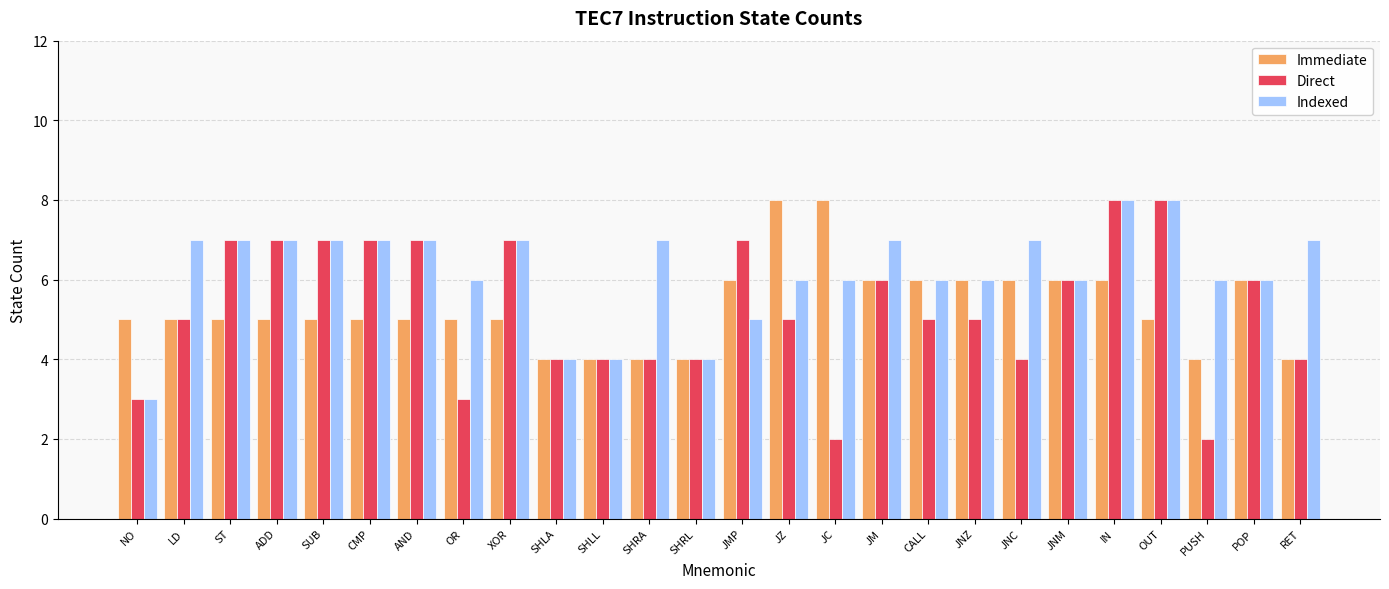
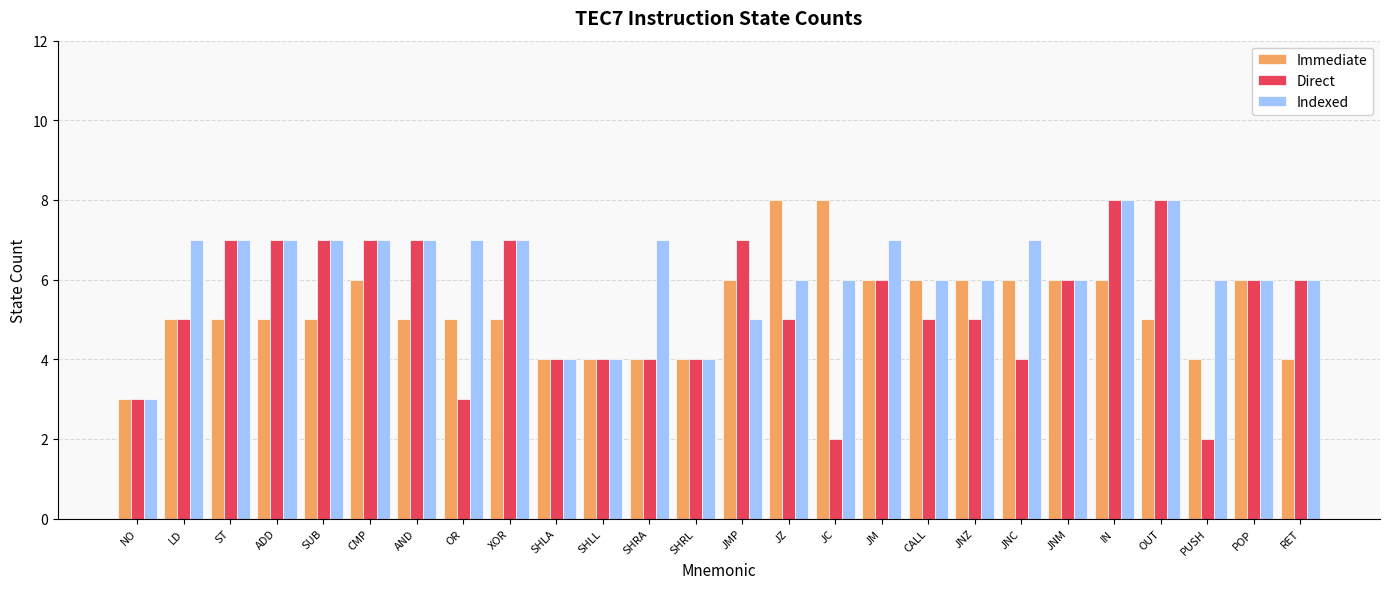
Immediate, NO: 5 -> 3
Immediate, CMP: 5 -> 6
Indexed, OR: 6 -> 7
Direct, RET: 4 -> 6
Indexed, RET: 7 -> 6
